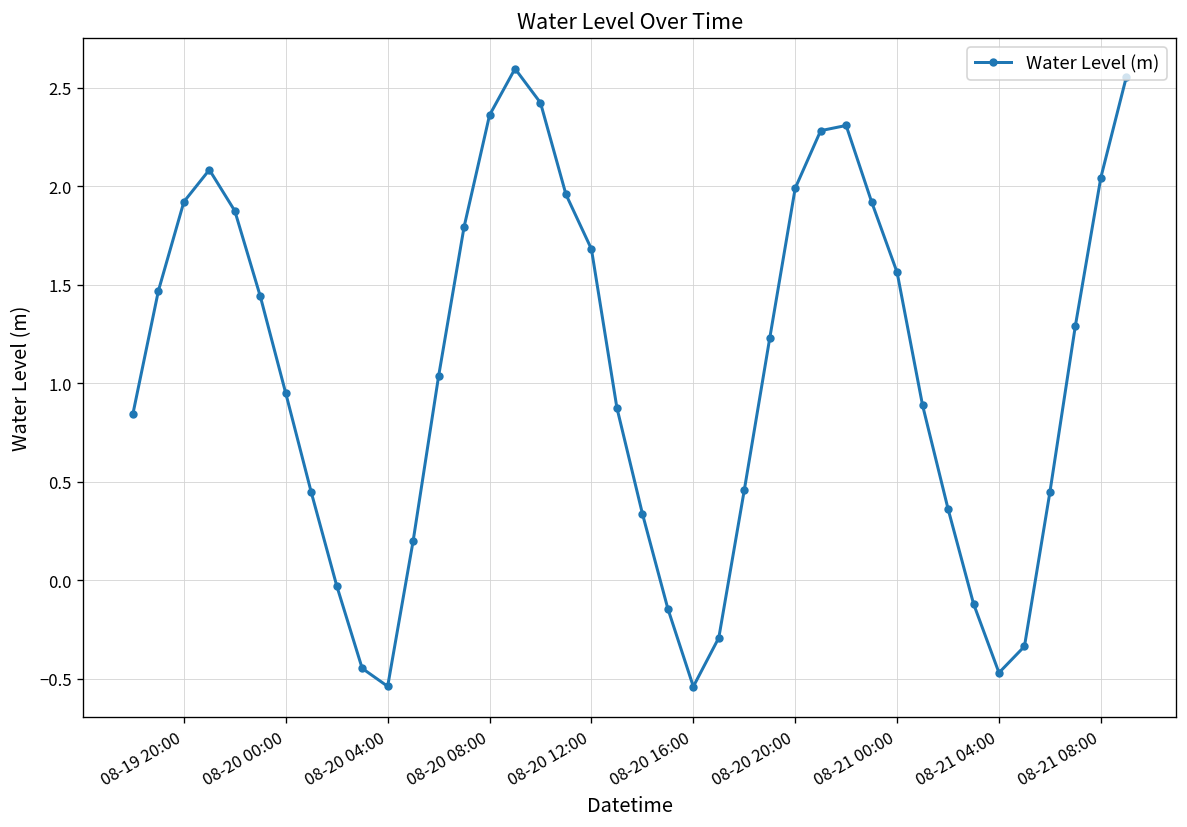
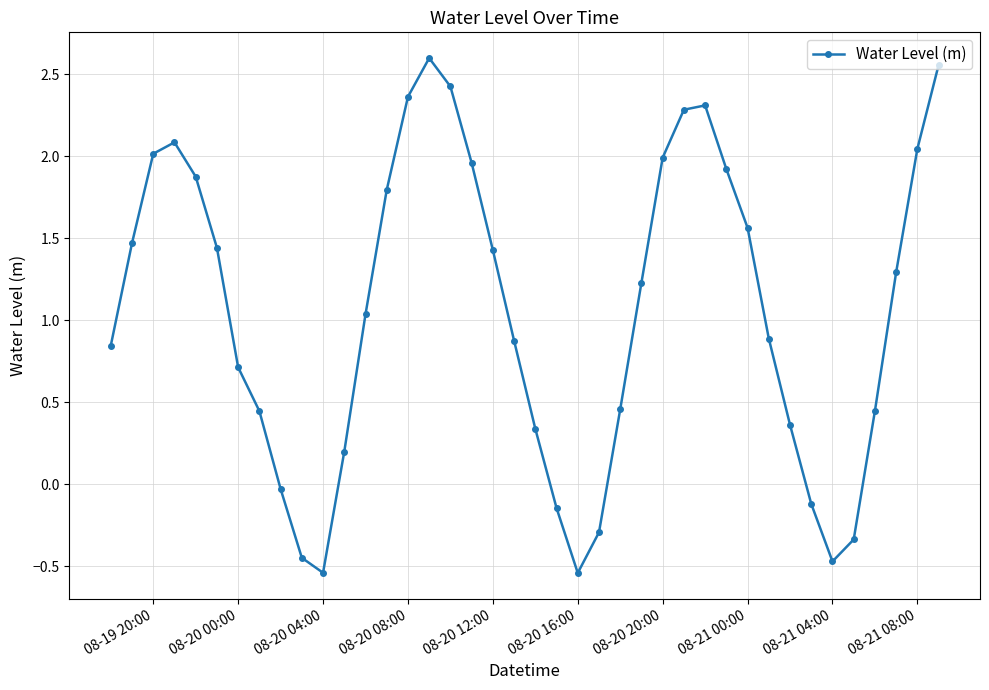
08-19 20:00: 1.92 -> 2.01
08-20 00:00: 0.95 -> 0.71
08-20 12:00: 1.68 -> 1.43
